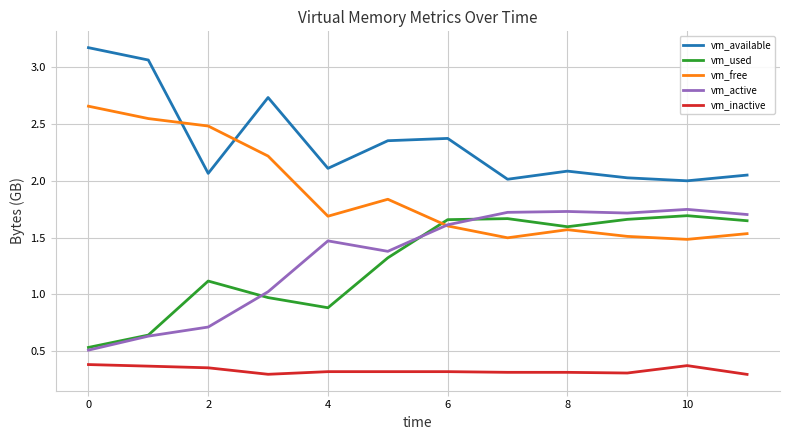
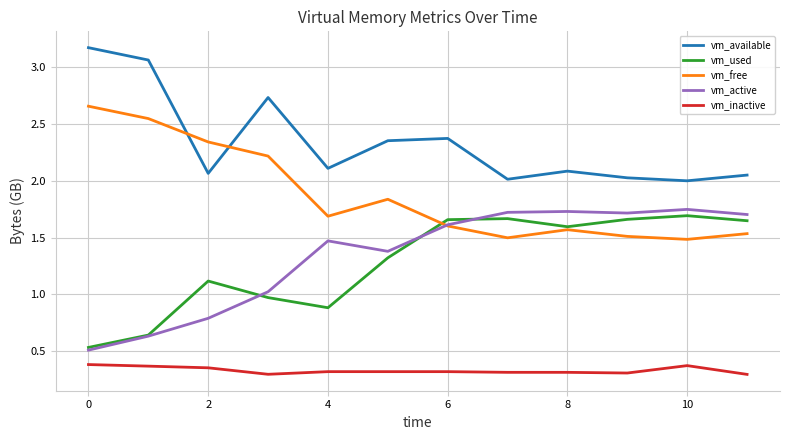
vm_free, 2: 2.48 -> 2.34
vm_active, 2: 0.71 -> 0.79
